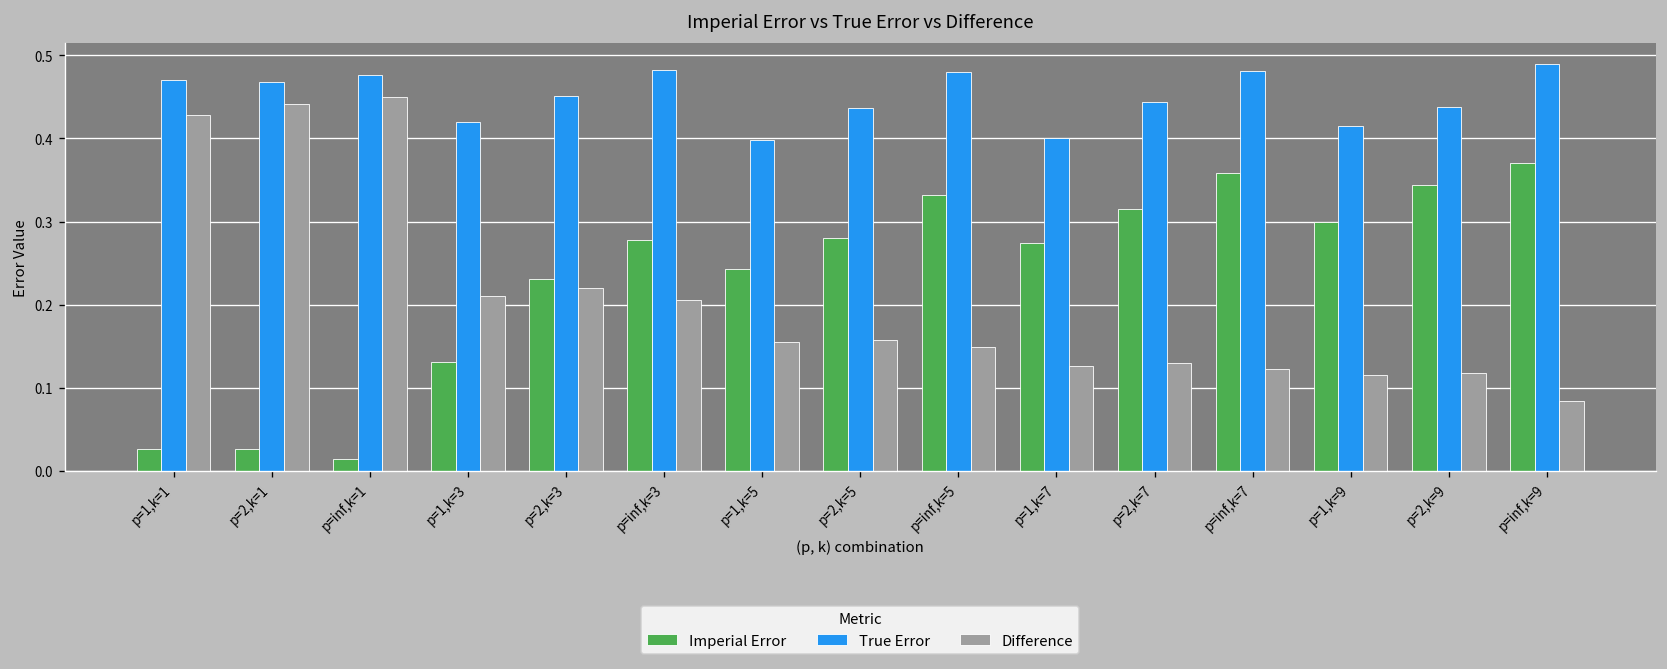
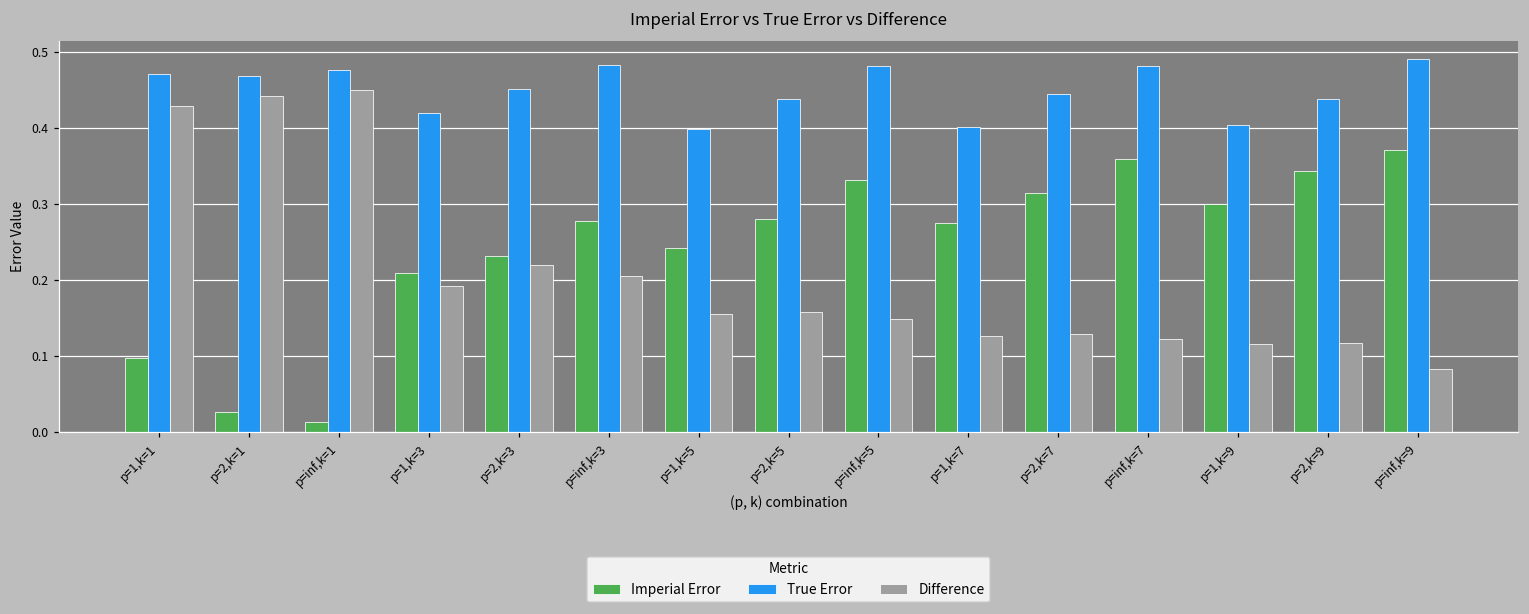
Imperial Error, p=1,k=1: 0.03 -> 0.10
Imperial Error, p=1,k=3: 0.13 -> 0.21
Difference, p=1,k=3: 0.21 -> 0.19
True Error, p=1,k=9: 0.42 -> 0.40
